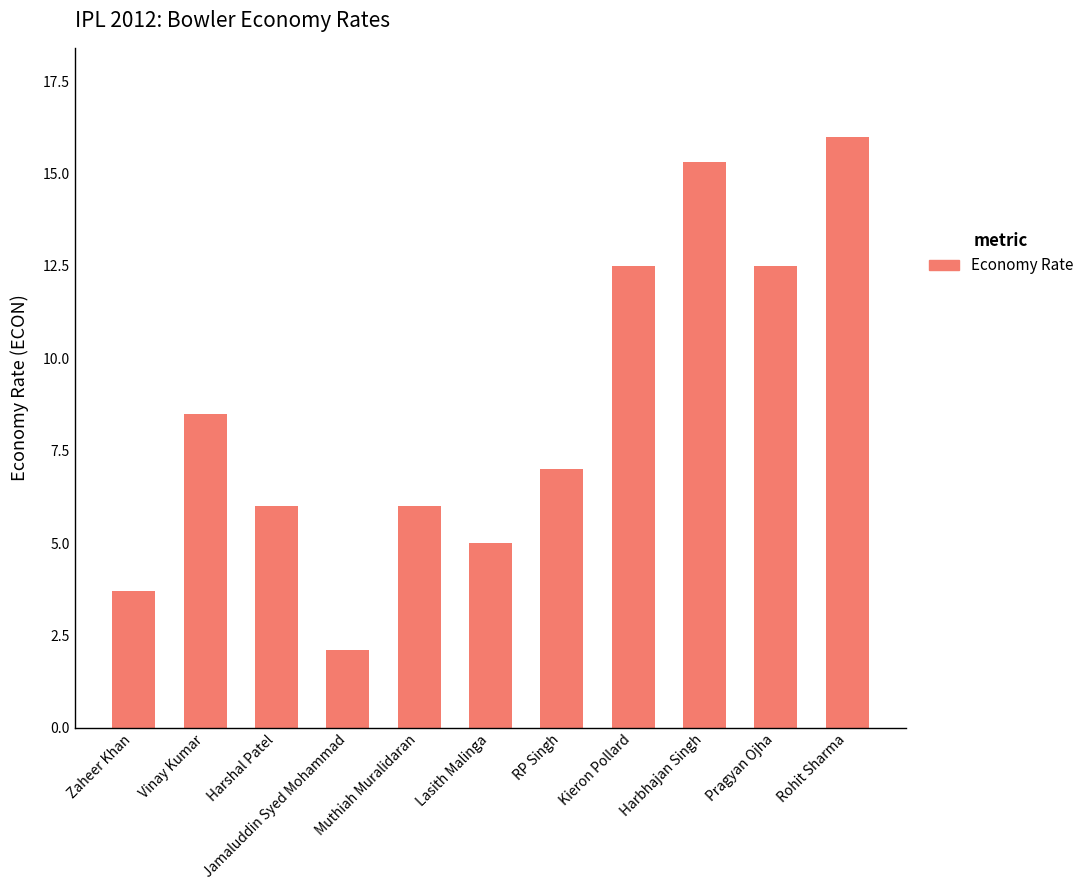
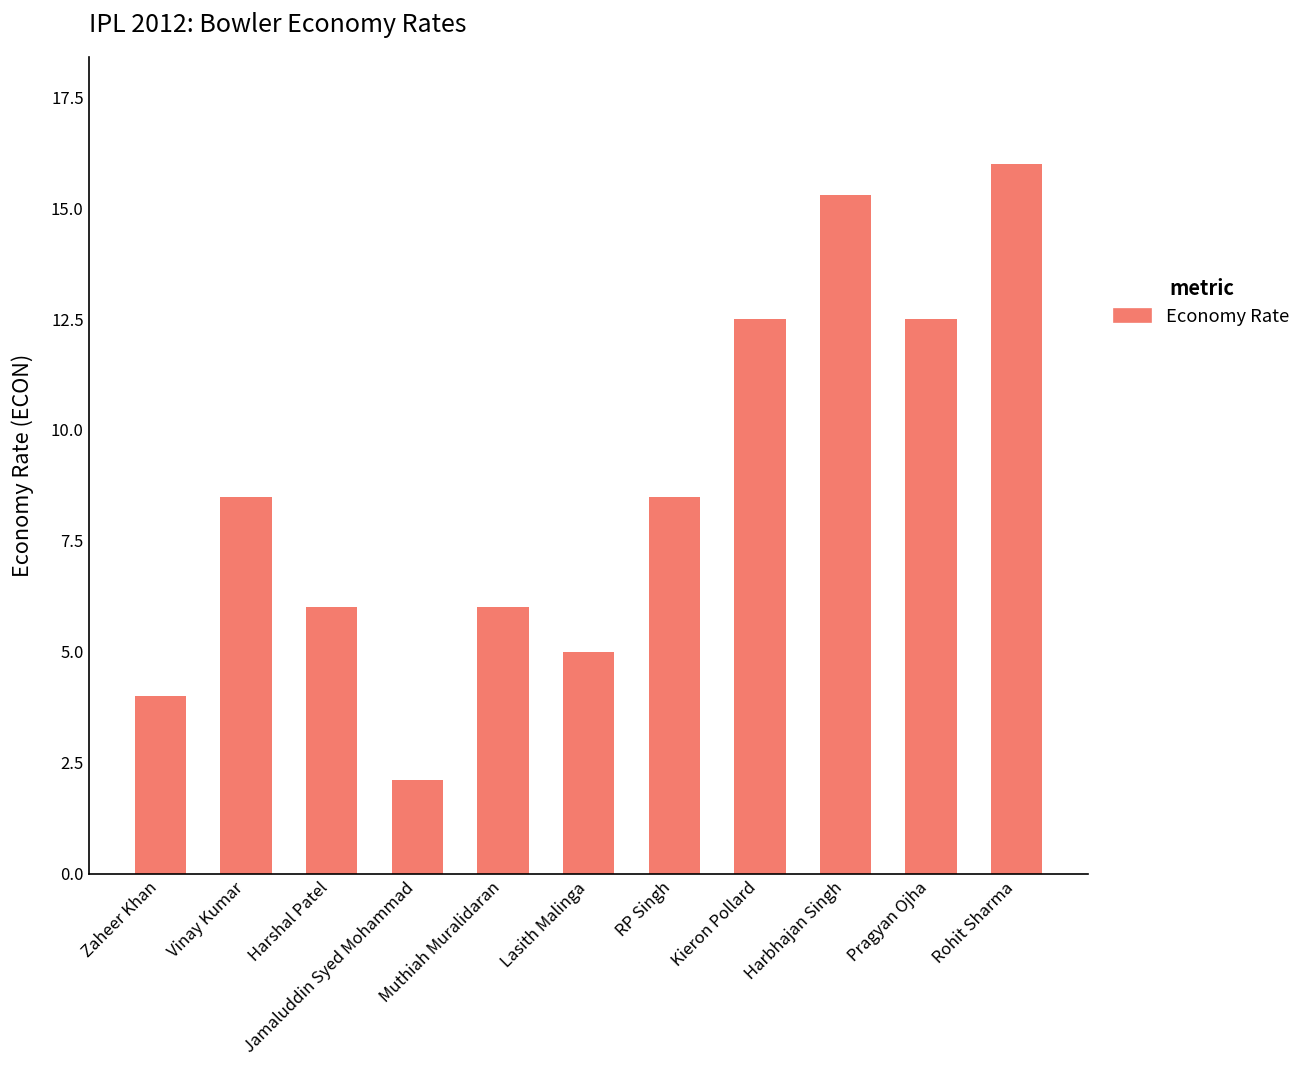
Zaheer Khan: 3.7 -> 4.0
RP Singh: 7.0 -> 8.5
